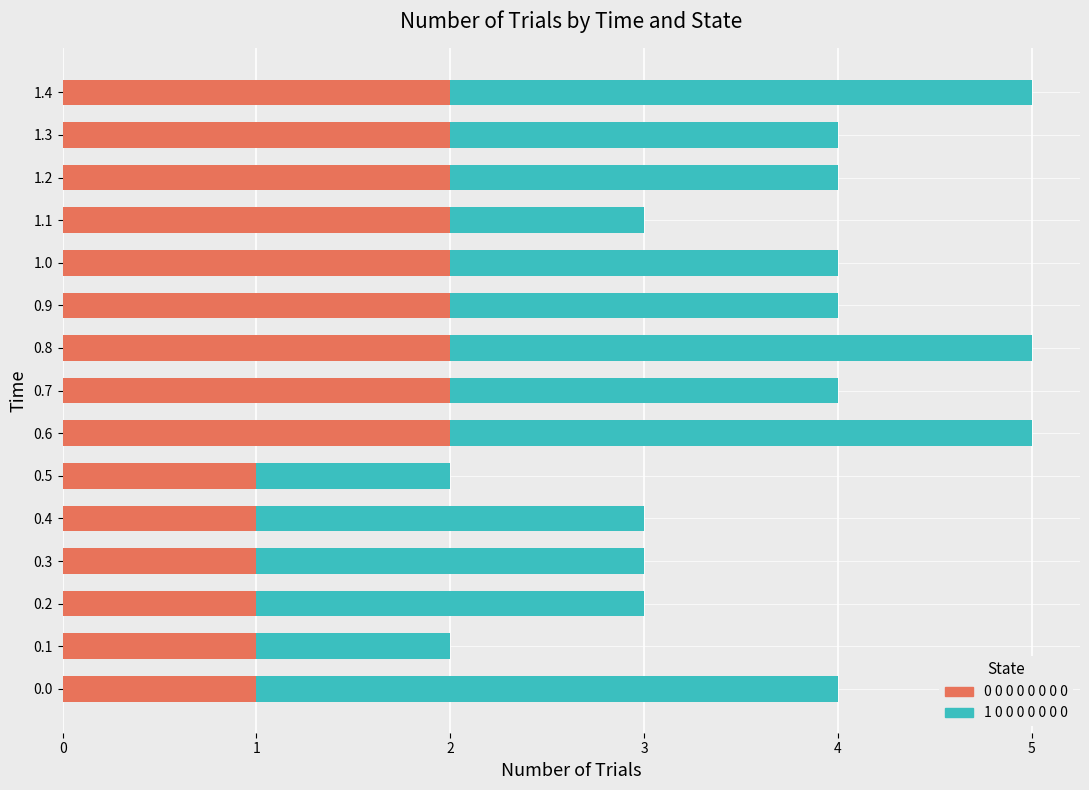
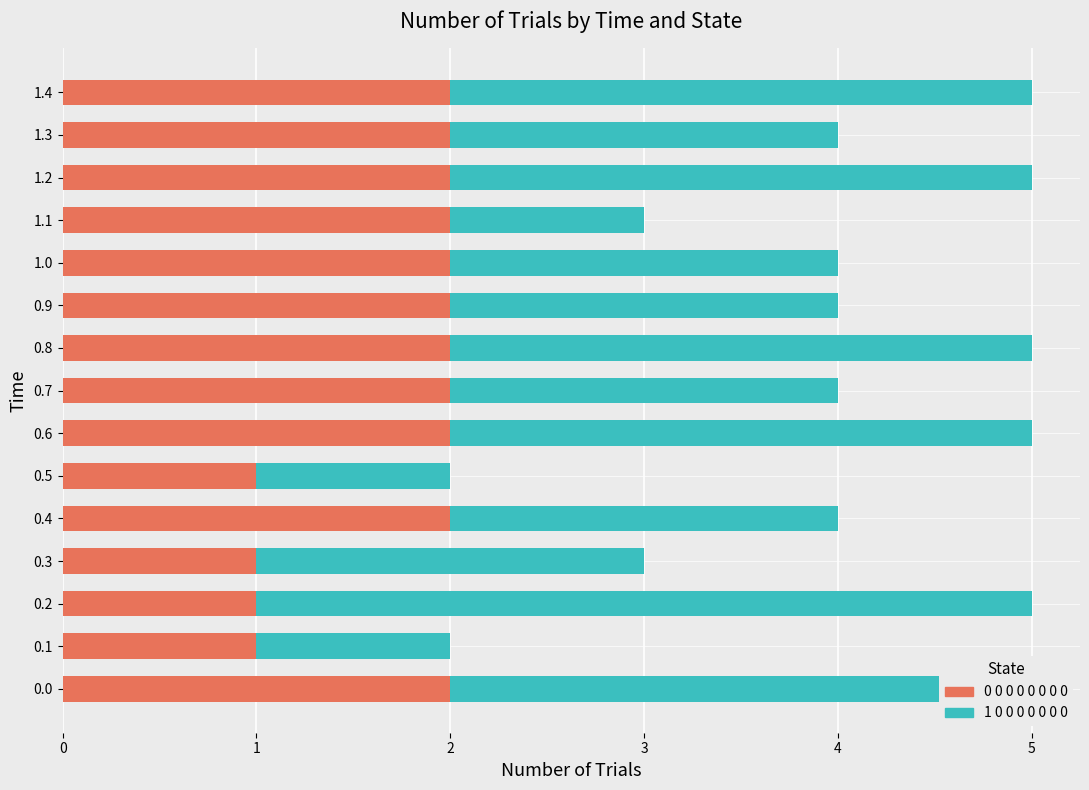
1 0 0 0 0 0 0 0, 1.2: 2 -> 3
0 0 0 0 0 0 0 0, 0.4: 1 -> 2
1 0 0 0 0 0 0 0, 0.2: 2 -> 4
0 0 0 0 0 0 0 0, 0.0: 1 -> 2
